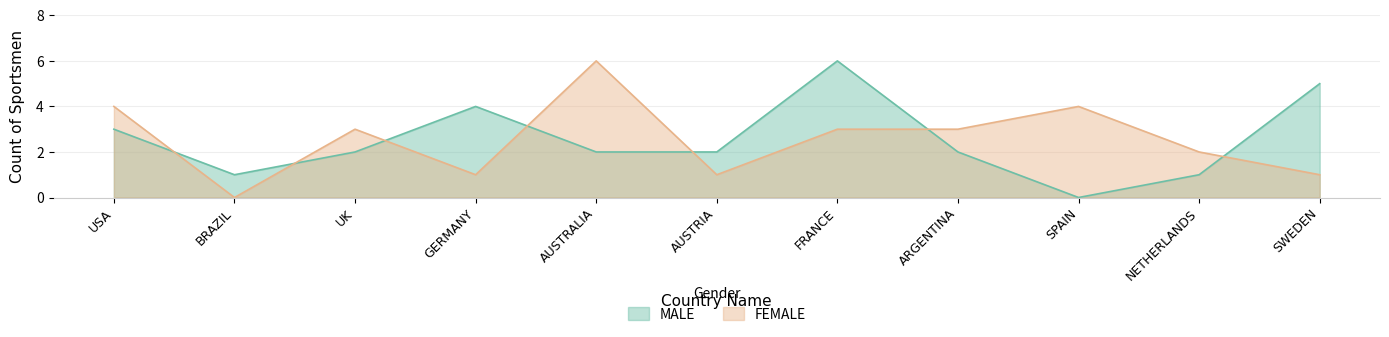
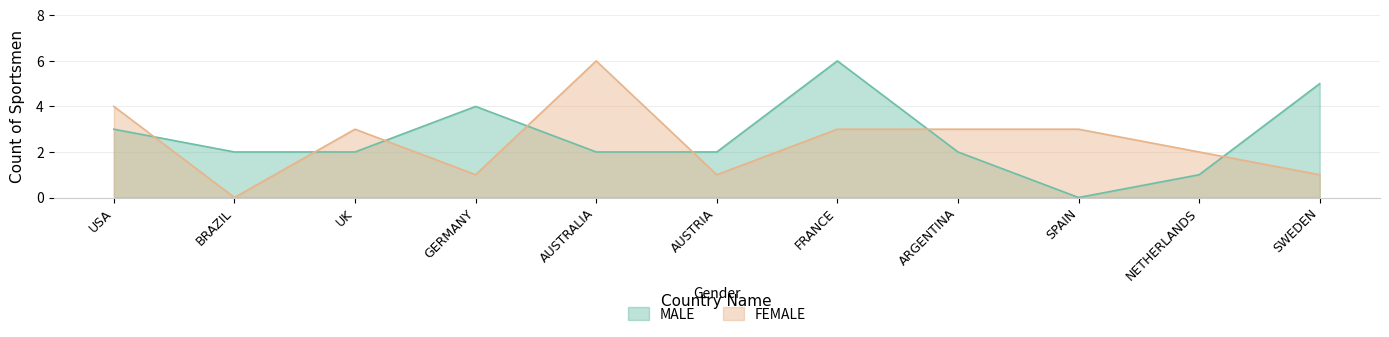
MALE, BRAZIL: 1 -> 2
FEMALE, SPAIN: 4 -> 3
